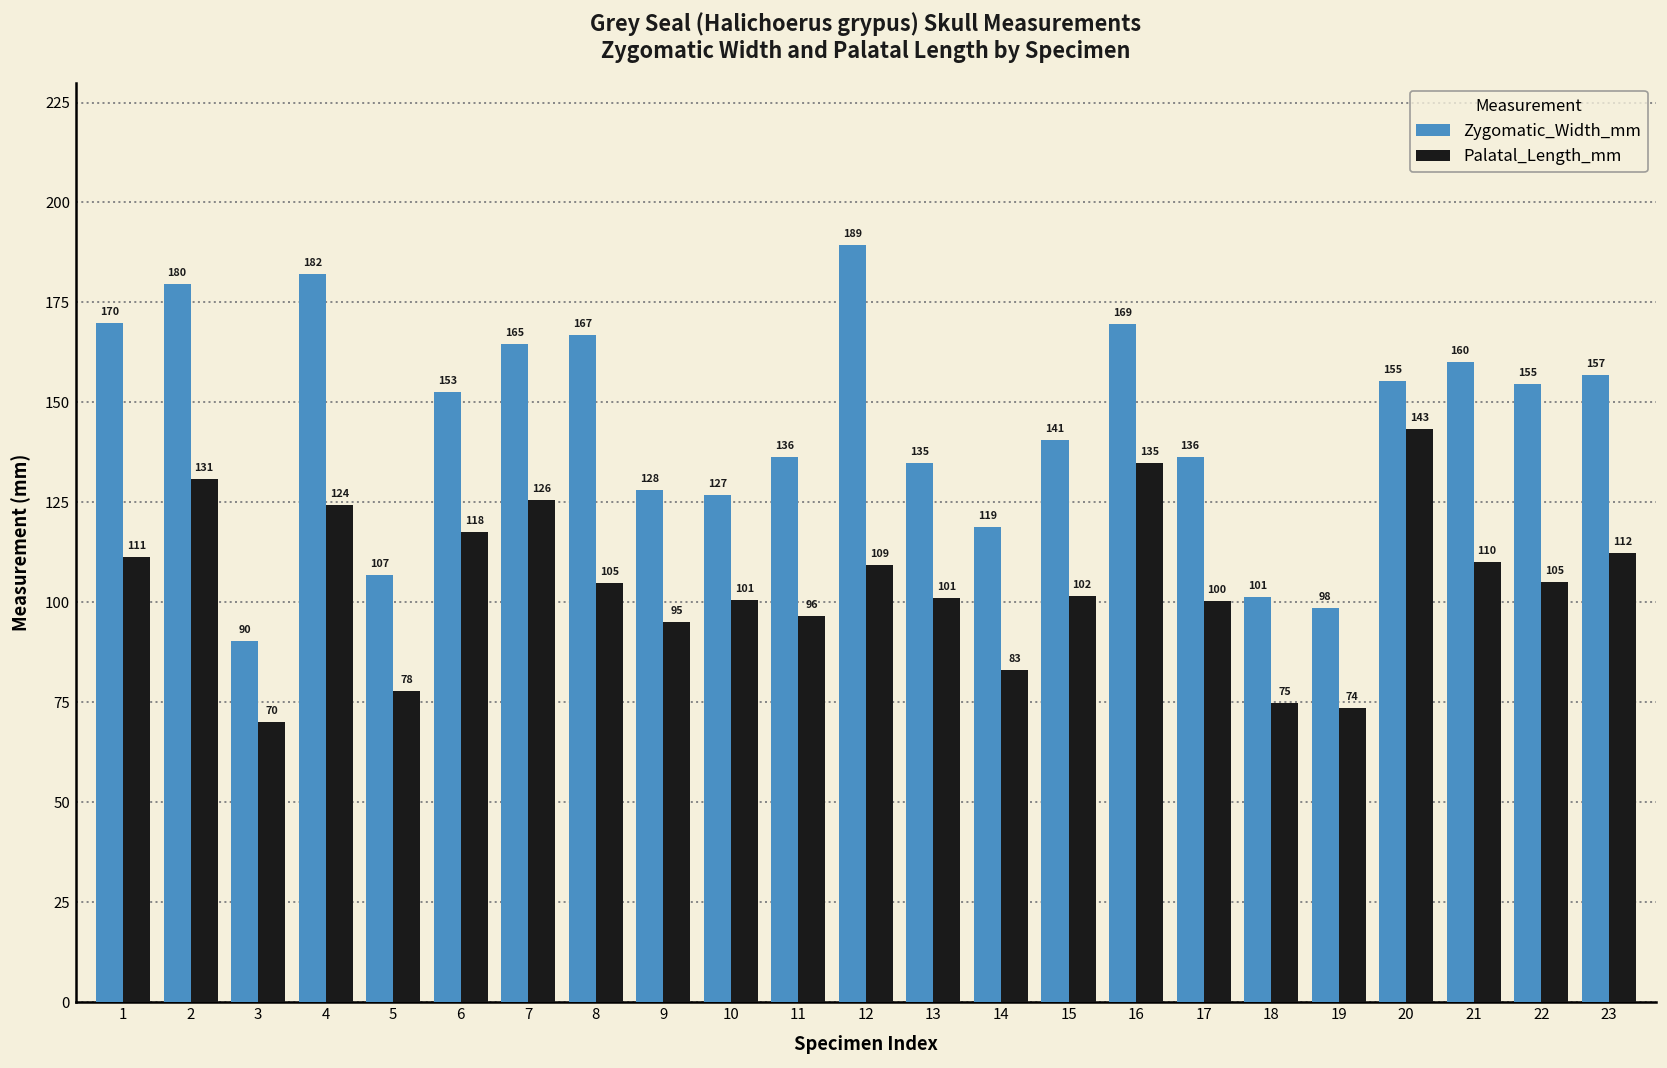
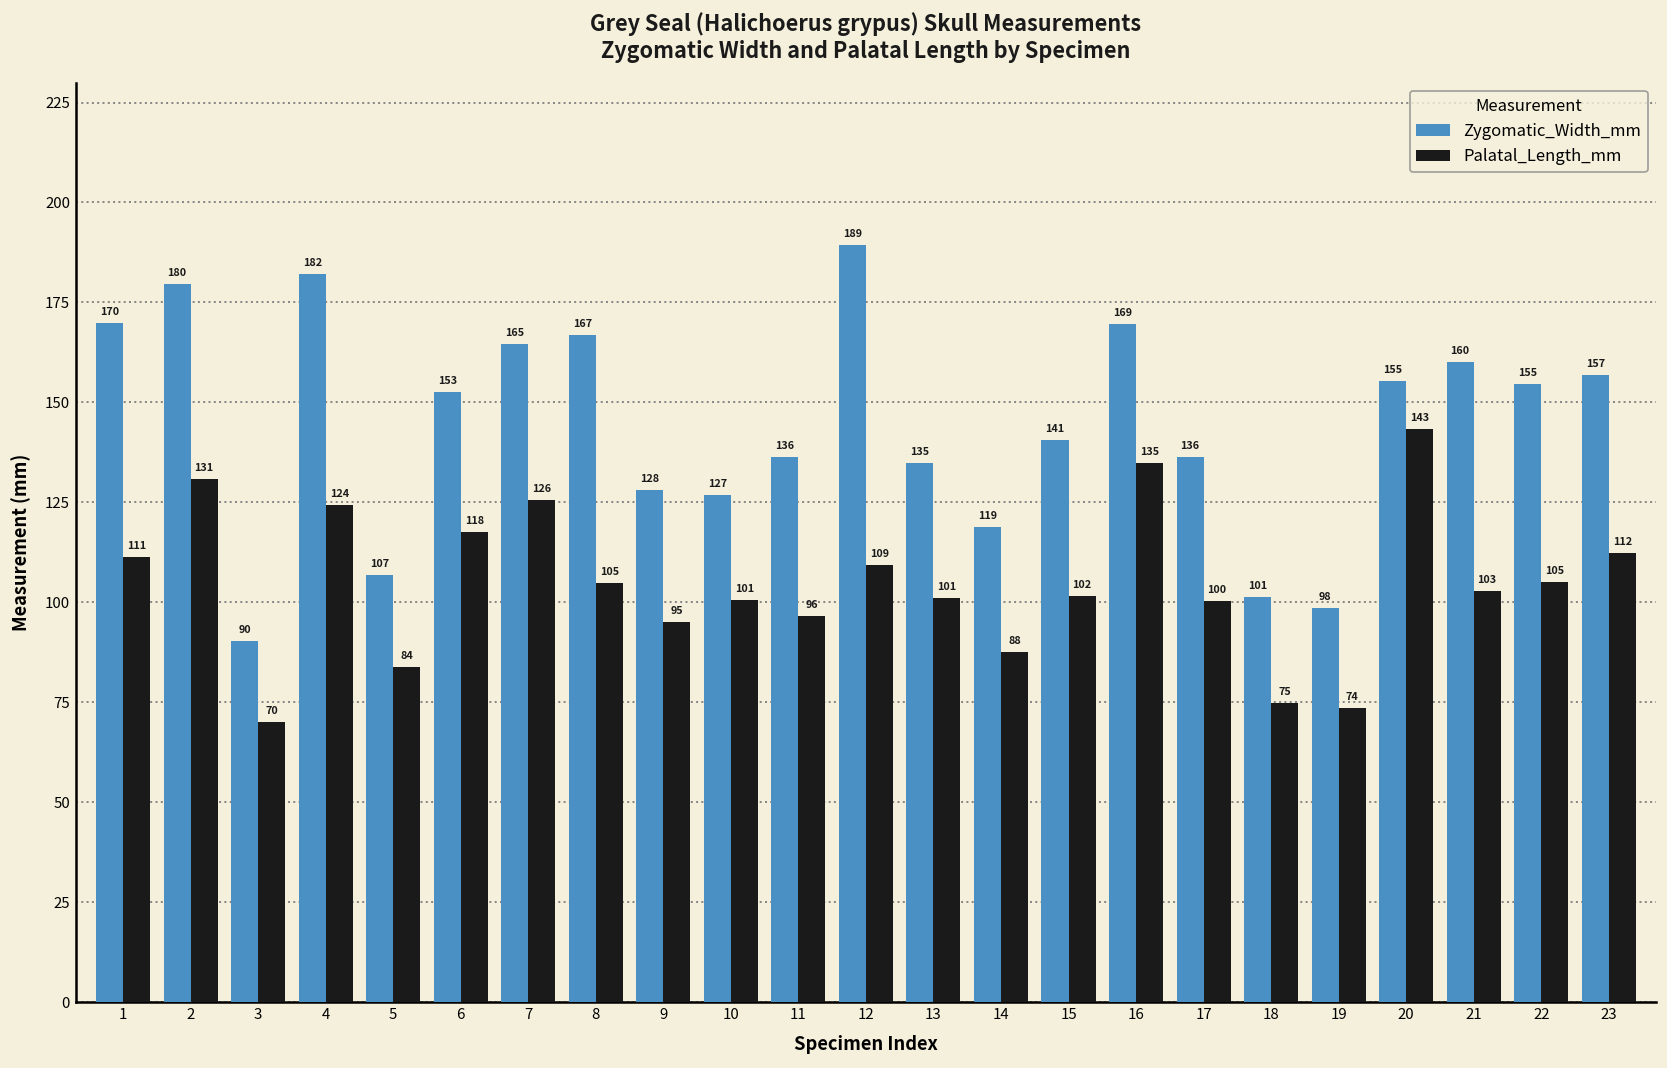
Palatal_Length_mm, 5: 78 -> 84
Palatal_Length_mm, 14: 83 -> 88
Palatal_Length_mm, 21: 110 -> 103
